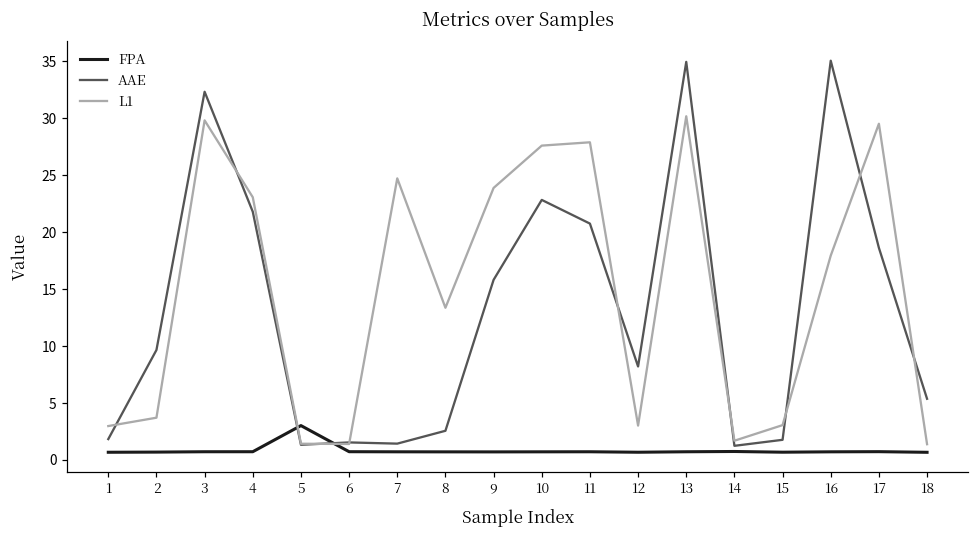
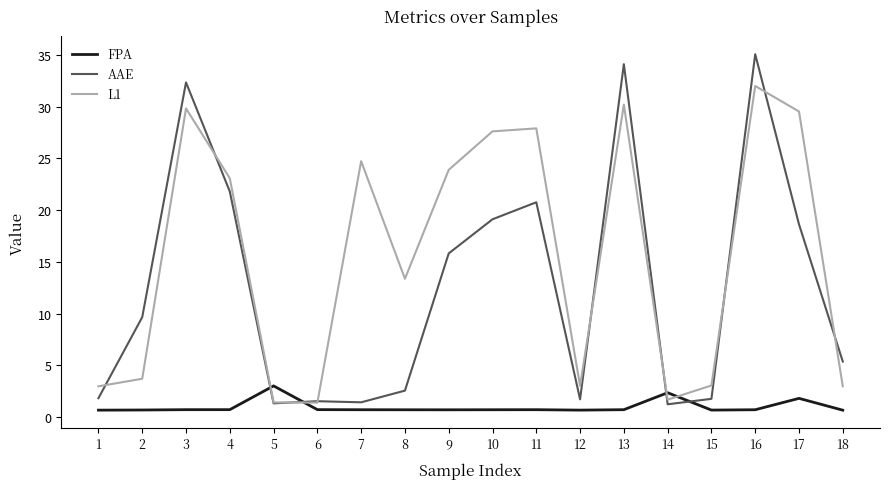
AAE, 10: 22.8 -> 19.1
AAE, 12: 8.2 -> 1.7
AAE, 13: 35.0 -> 34.1
FPA, 14: 0.7 -> 2.4
L1, 16: 17.9 -> 32.0
FPA, 17: 0.7 -> 1.8
L1, 18: 1.4 -> 3.0
